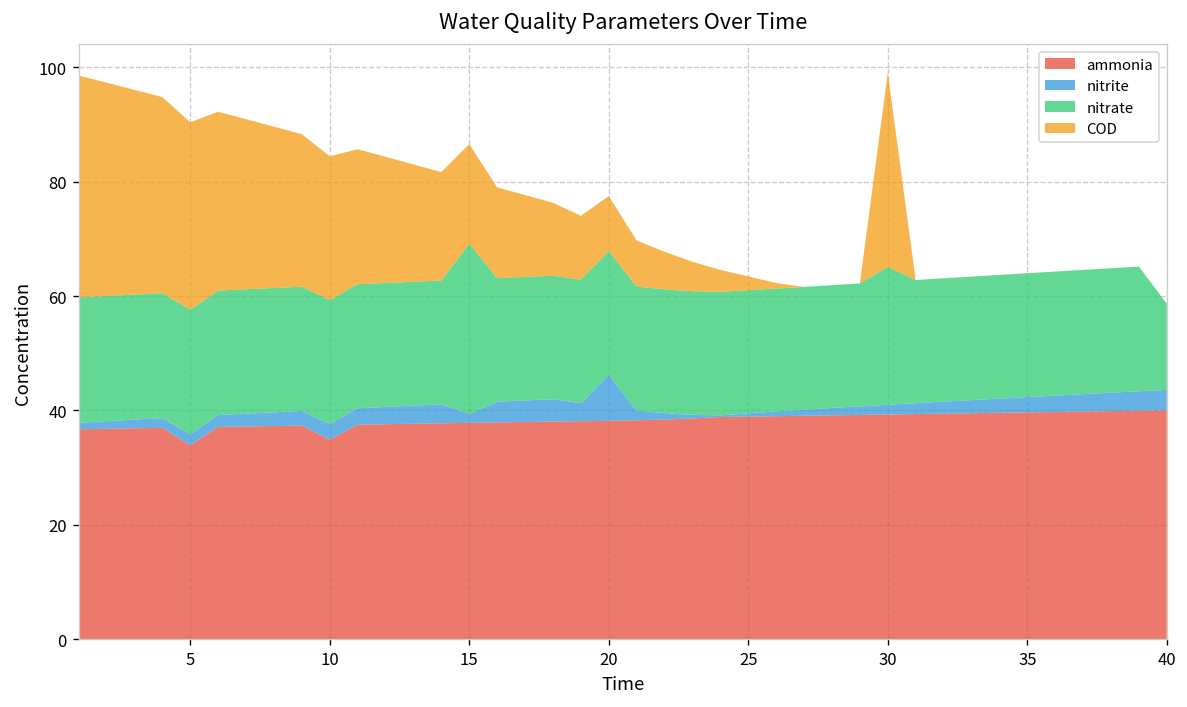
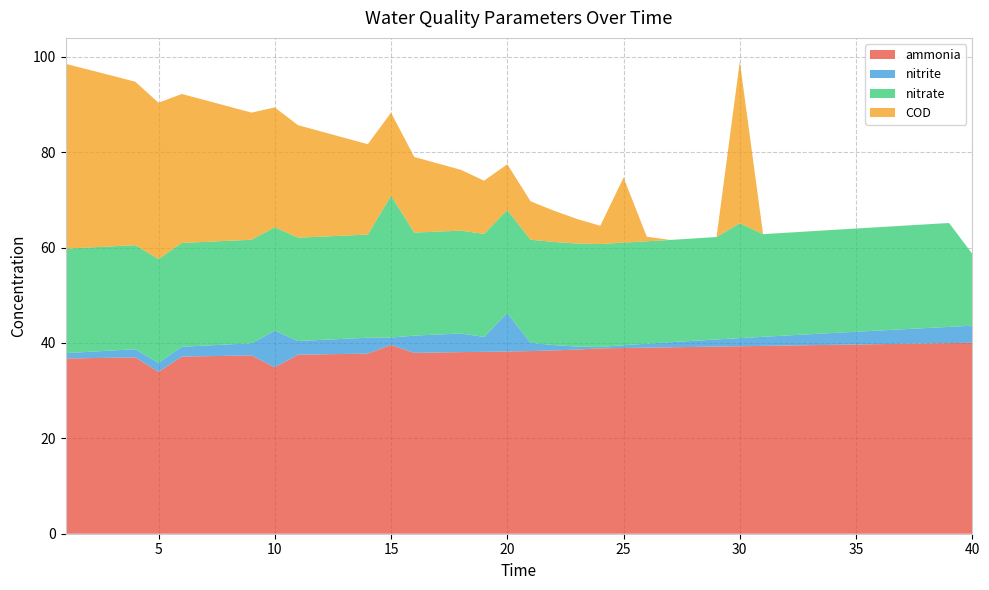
nitrite, 10: 3 -> 8
ammonia, 15: 38 -> 40
COD, 25: 2 -> 14
